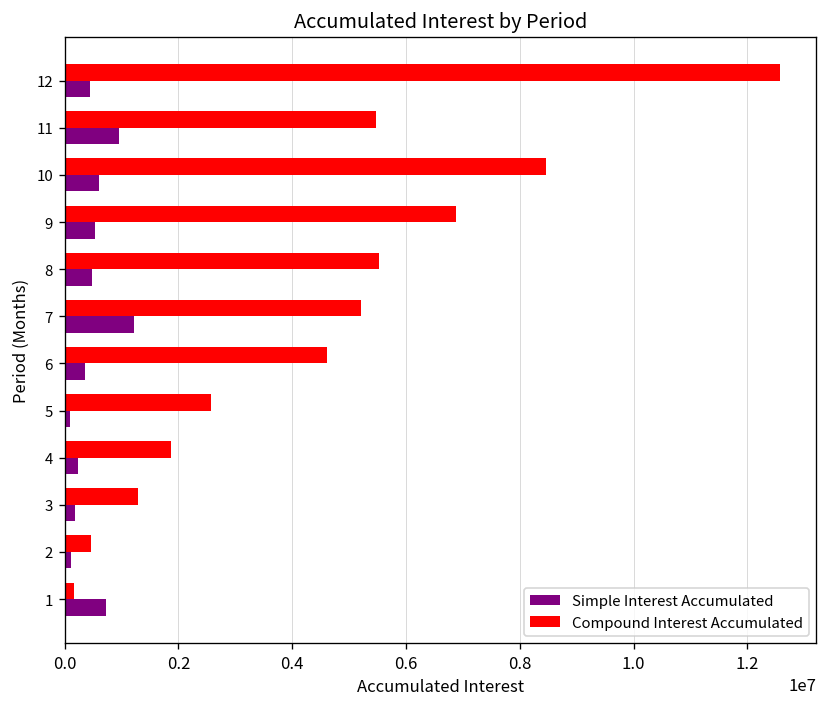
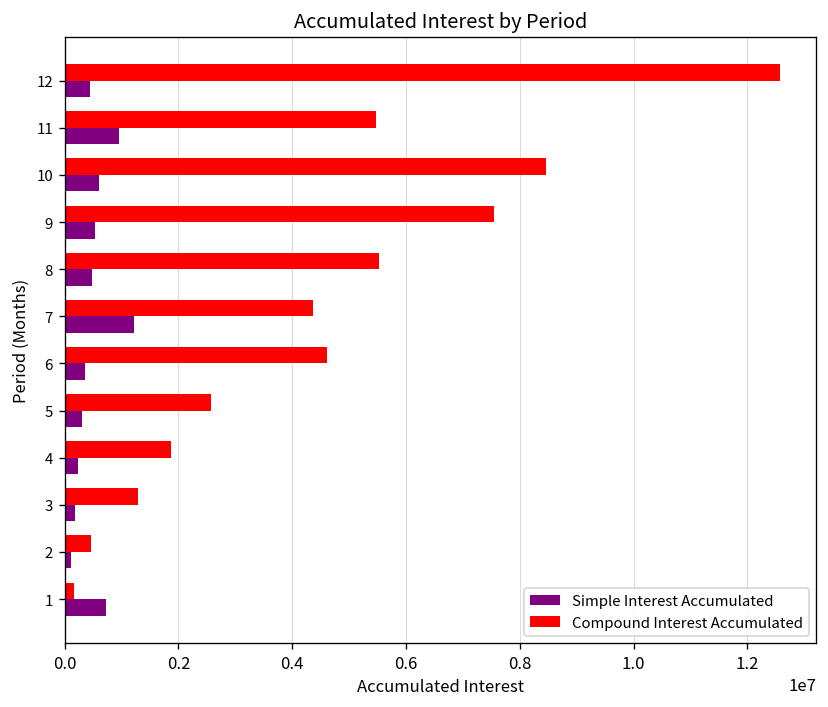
Compound Interest Accumulated, 9: 6900000 -> 7500000
Compound Interest Accumulated, 7: 5200000 -> 4400000
Simple Interest Accumulated, 5: 100000 -> 300000
